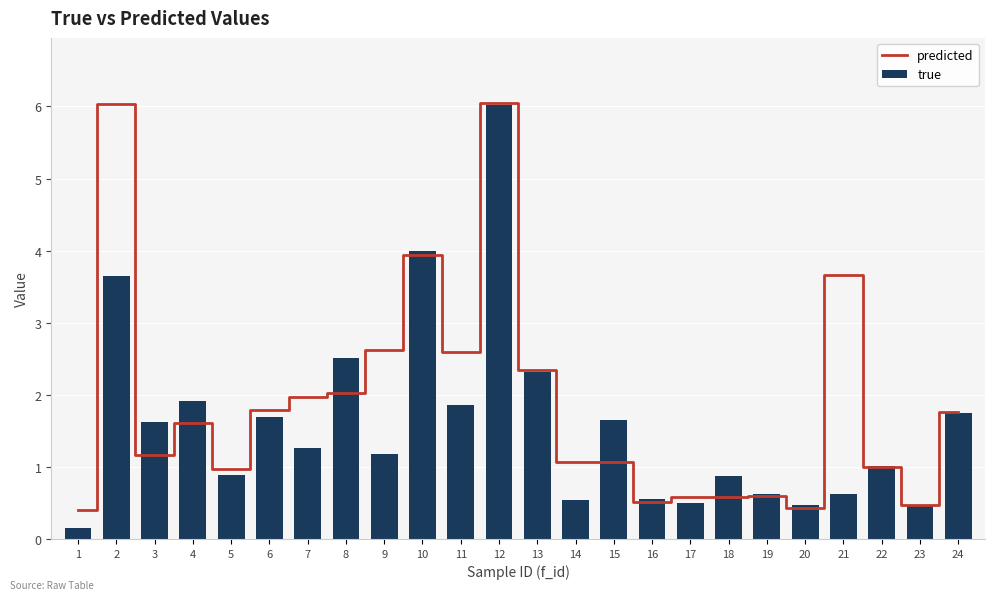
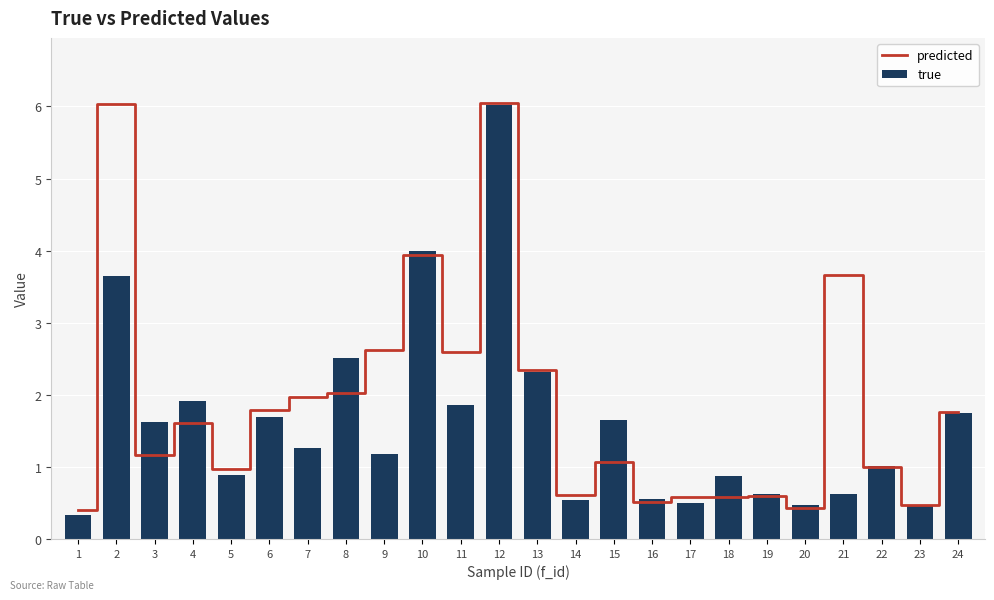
true, 1: 0.2 -> 0.3
predicted, 14: 1.1 -> 0.6
